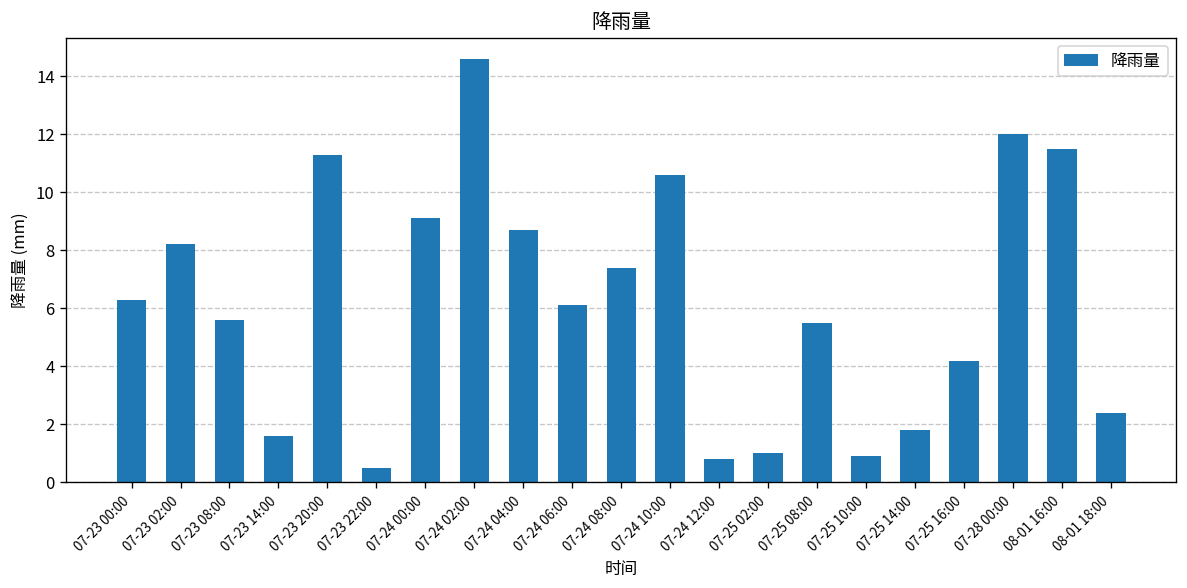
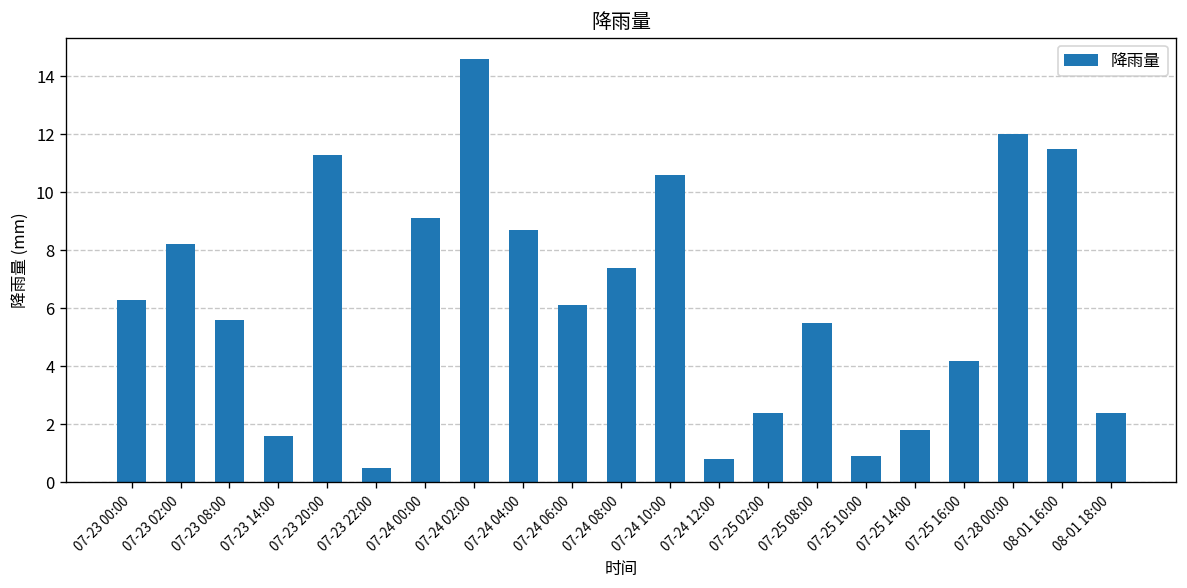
07-25 02:00: 1.0 -> 2.4
